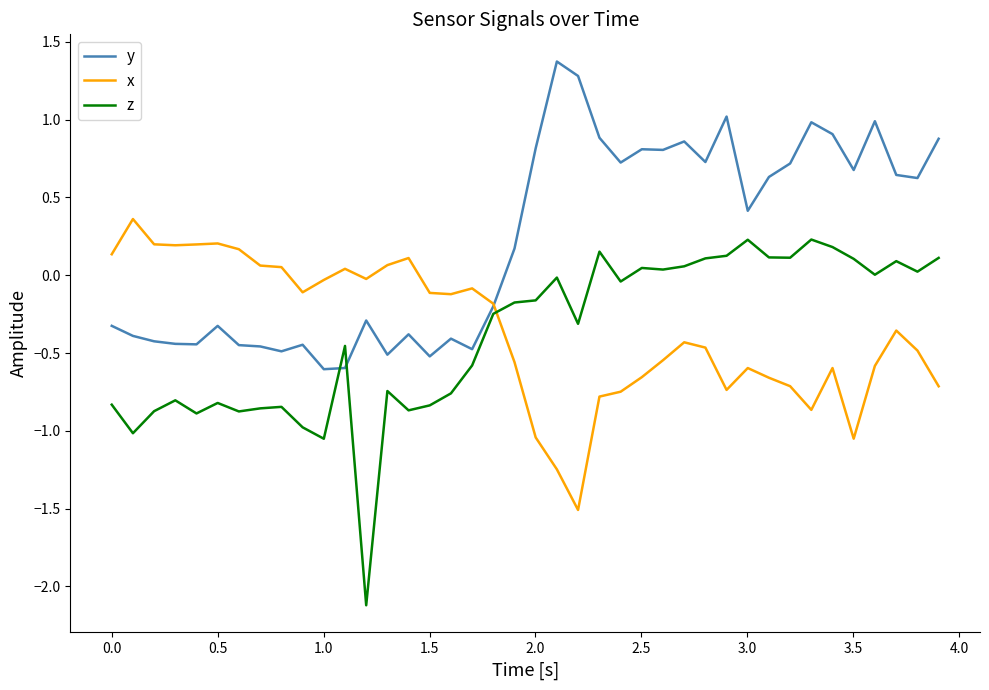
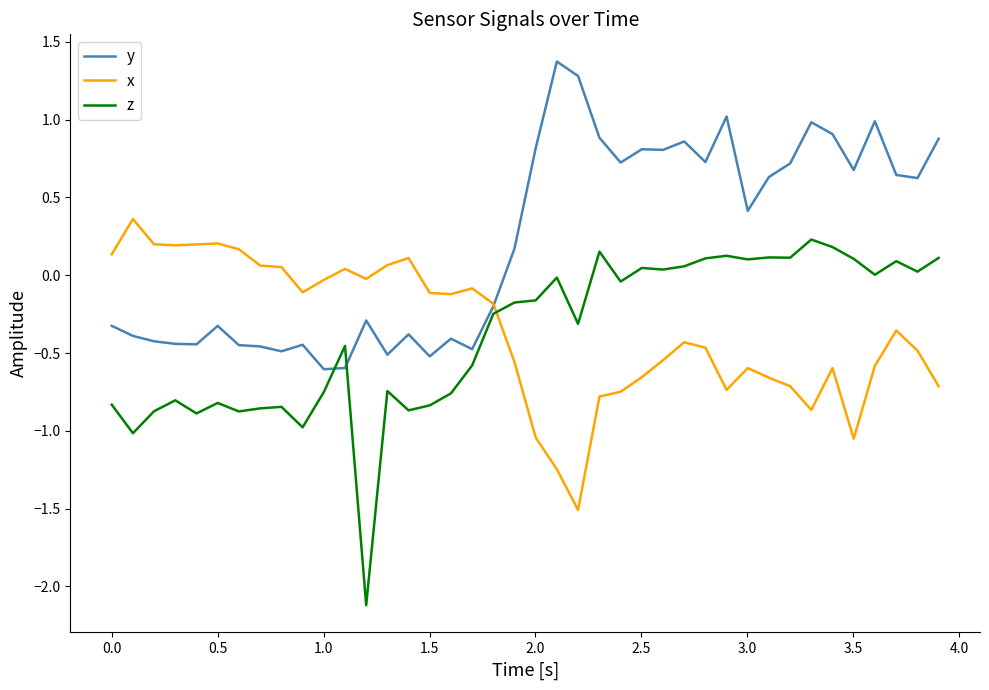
z, 1.0: -1.05 -> -0.75
z, 3.0: 0.23 -> 0.10
